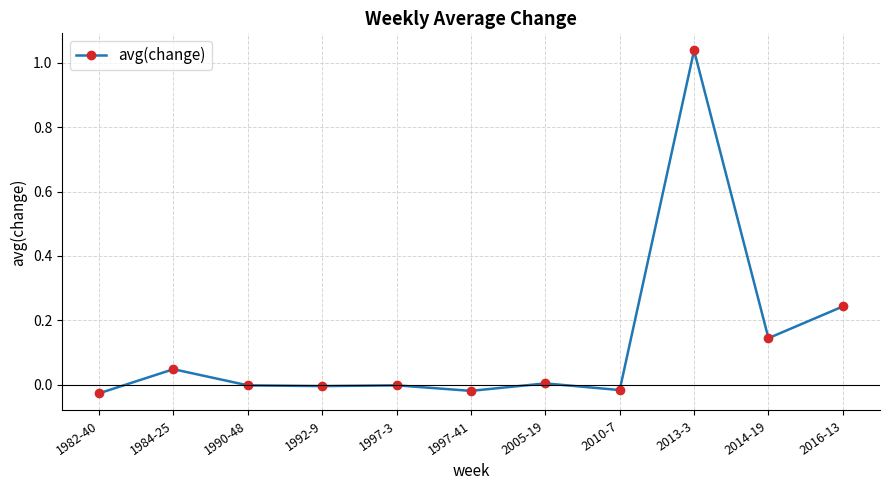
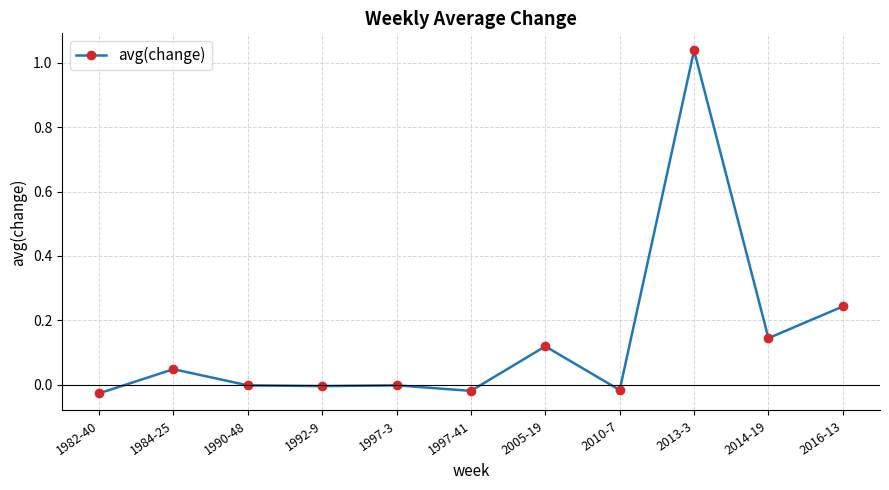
2005-19: 0.00 -> 0.12
